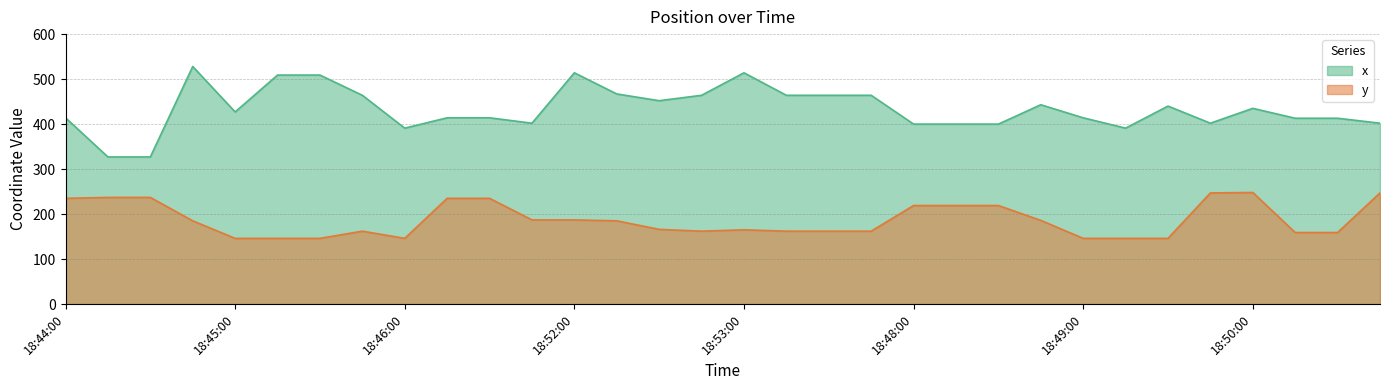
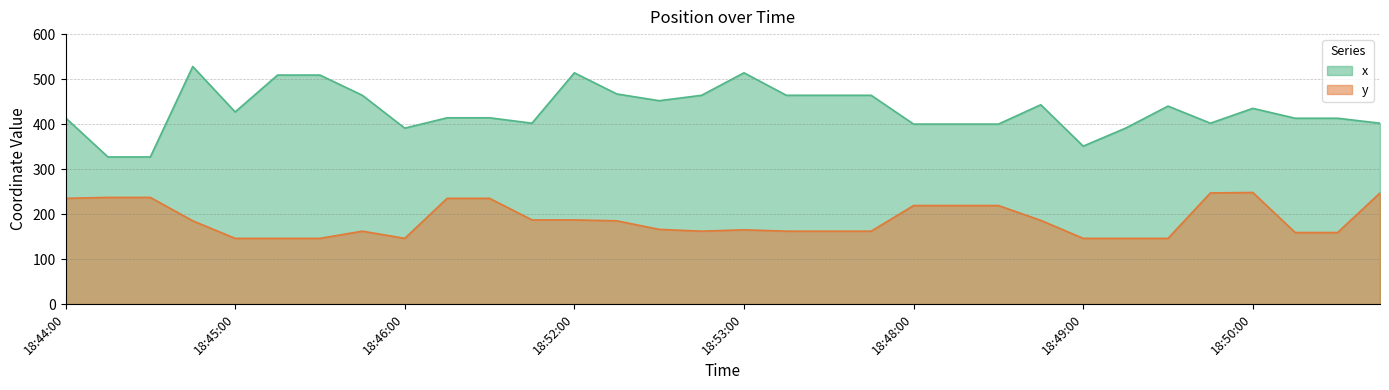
x, 18:49:00: 410 -> 350
